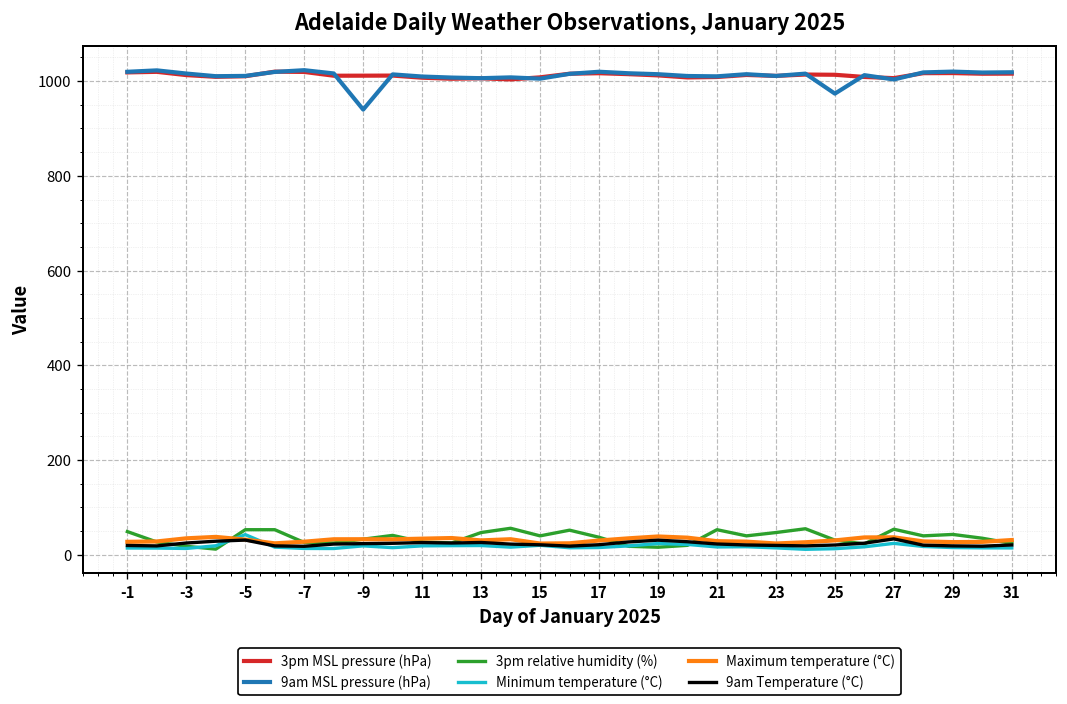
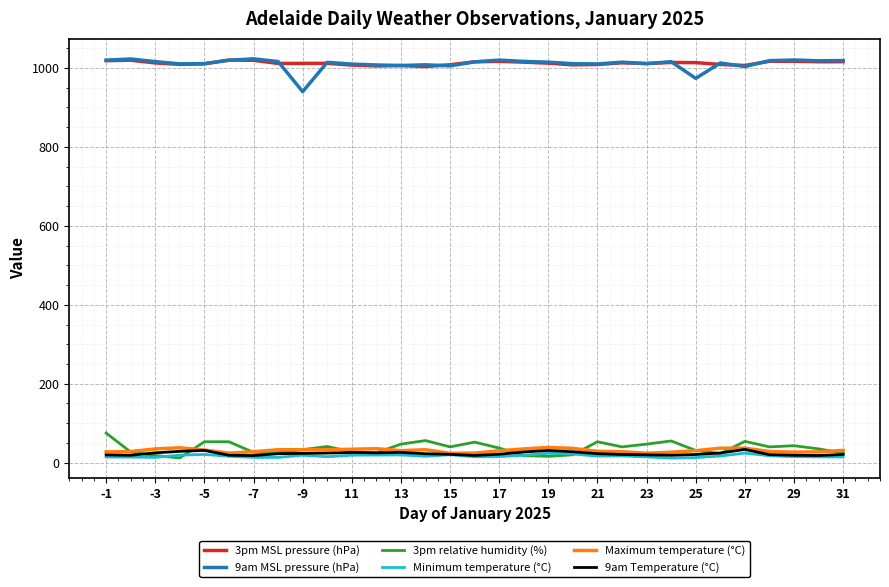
3pm relative humidity (%), -1: 50 -> 80
Minimum temperature (°C), -5: 40 -> 20
